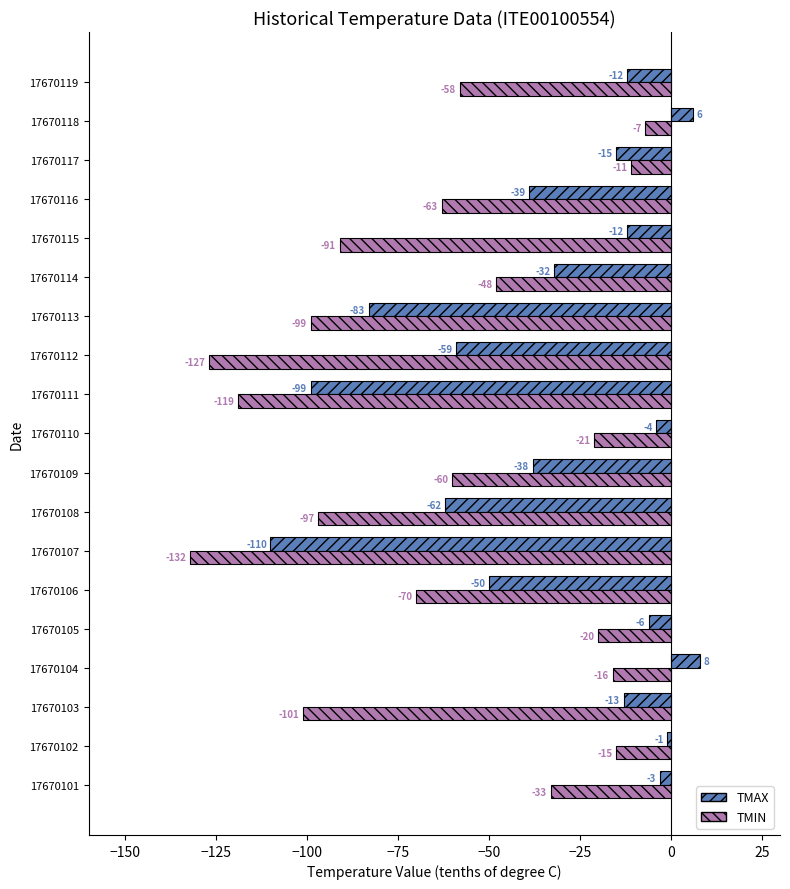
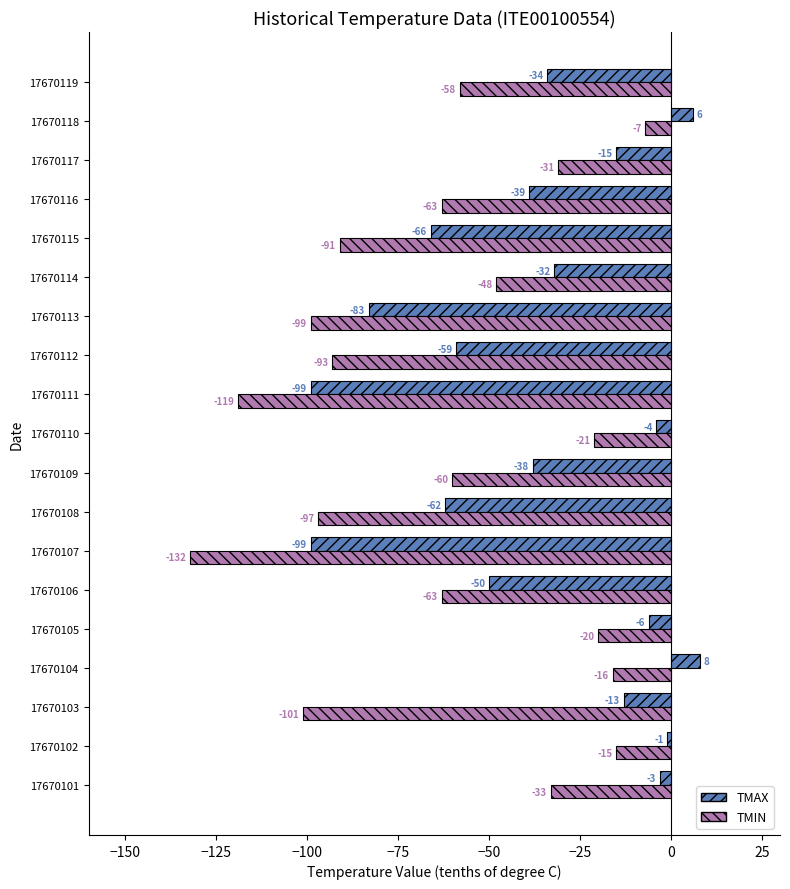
TMAX, 17670119: -12 -> -34
TMIN, 17670117: -11 -> -31
TMAX, 17670115: -12 -> -66
TMIN, 17670112: -127 -> -93
TMAX, 17670107: -110 -> -99
TMIN, 17670106: -70 -> -63
